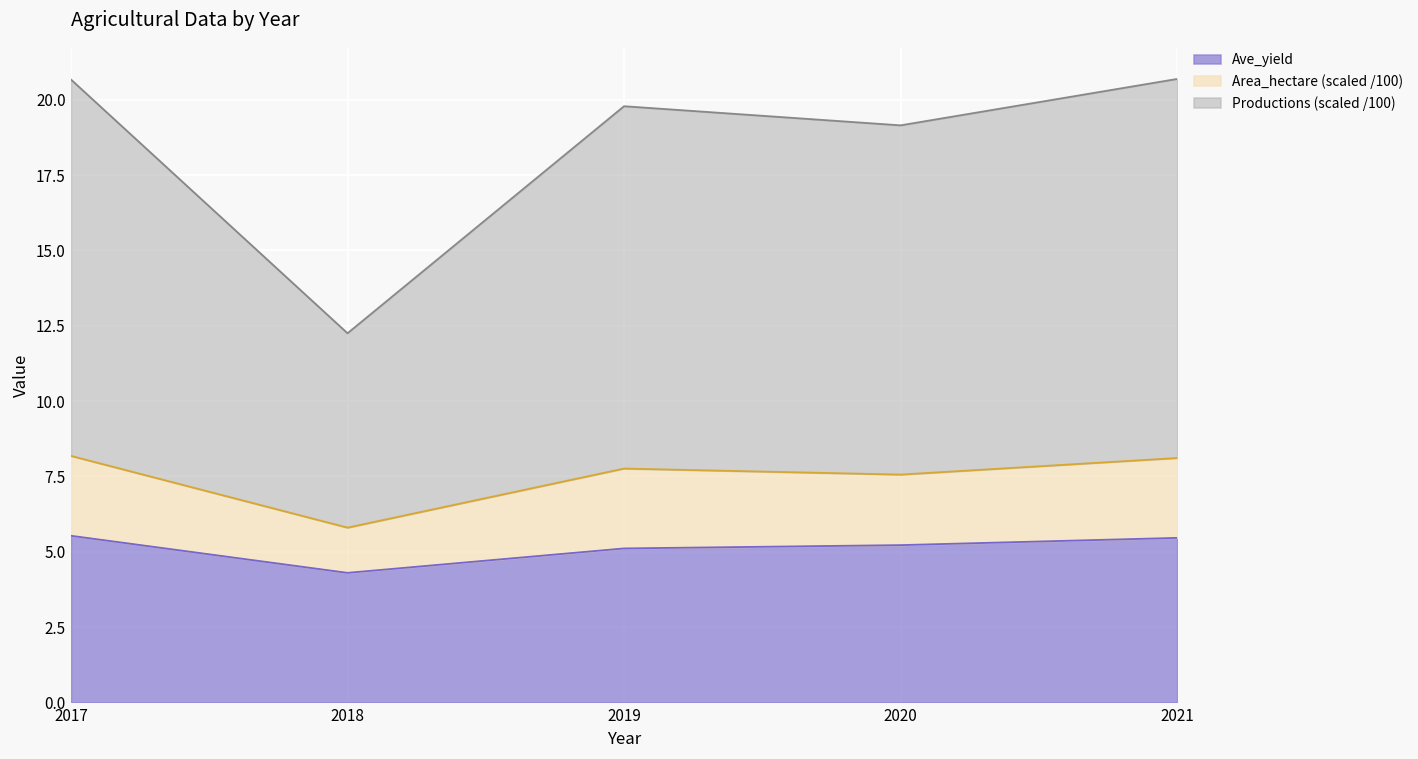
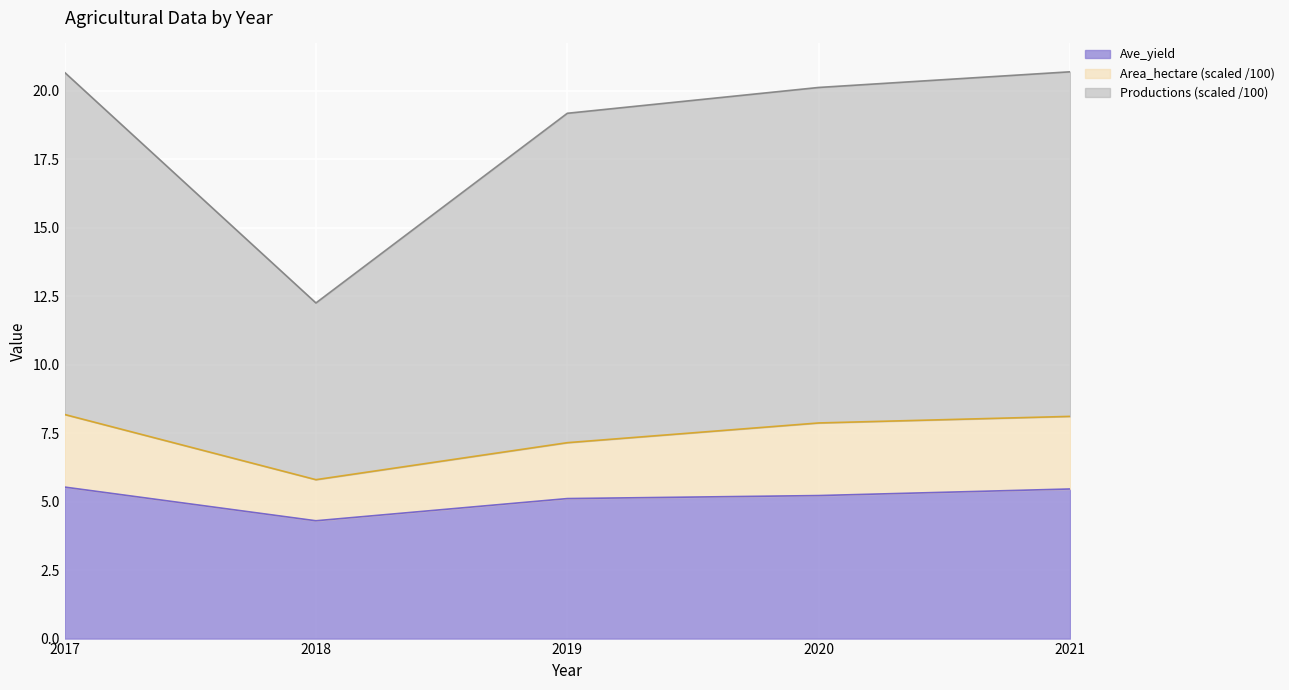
Area_hectare (scaled /100), 2019: 2.6 -> 2.0
Area_hectare (scaled /100), 2020: 2.3 -> 2.6
Productions (scaled /100), 2020: 11.6 -> 12.2
